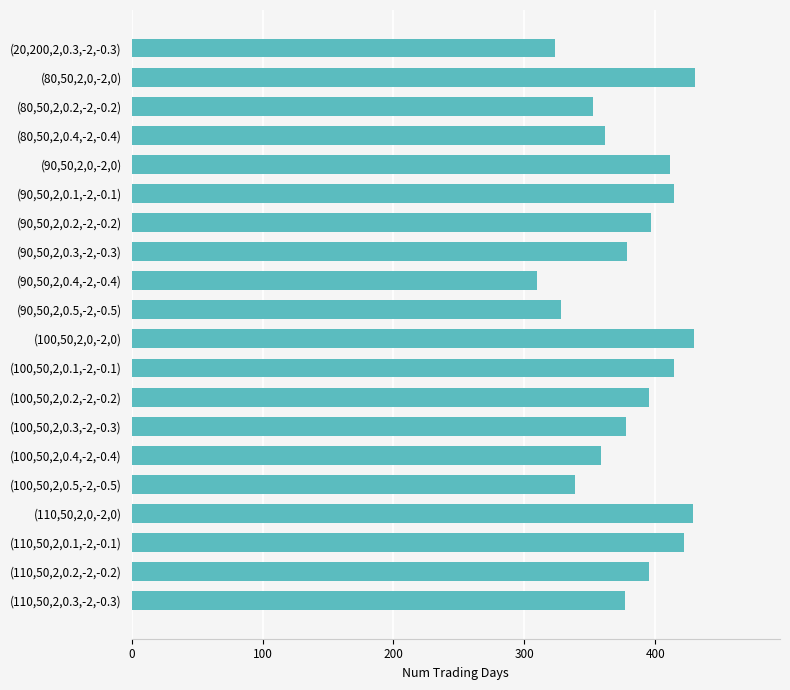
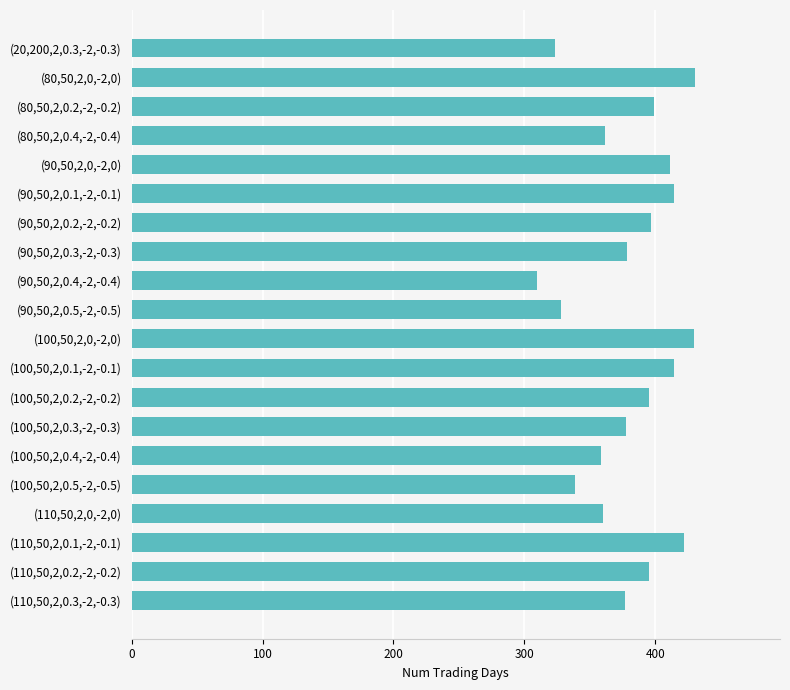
(80,50,2,0.2,-2,-0.2): 352 -> 399
(110,50,2,0,-2,0): 429 -> 360
